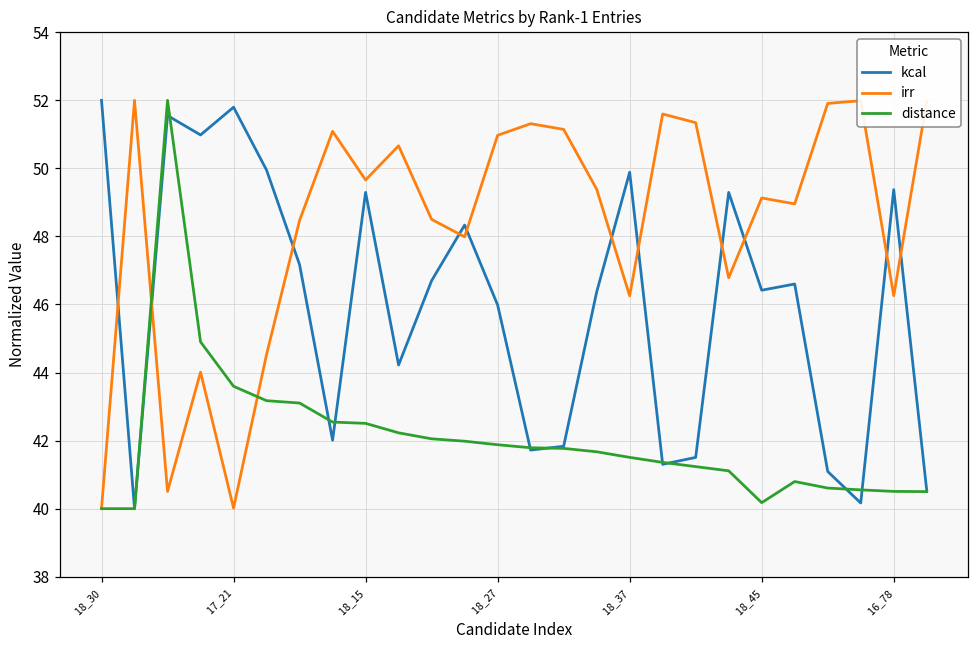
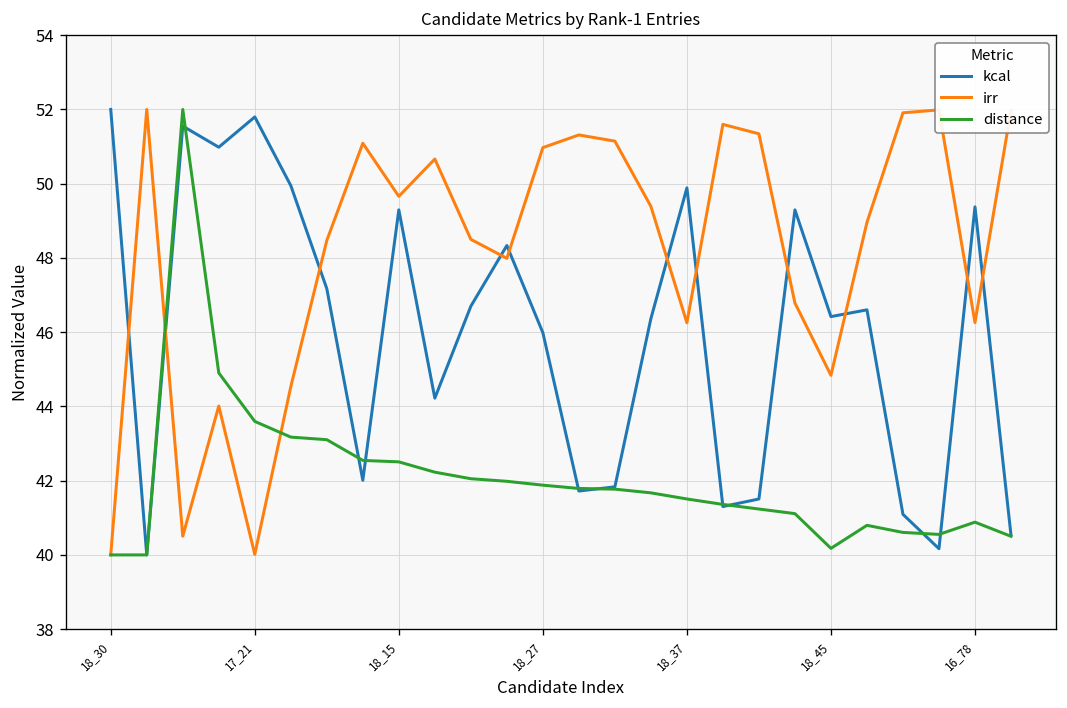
irr, 18_45: 49.1 -> 44.8
distance, 16_78: 40.5 -> 40.9
